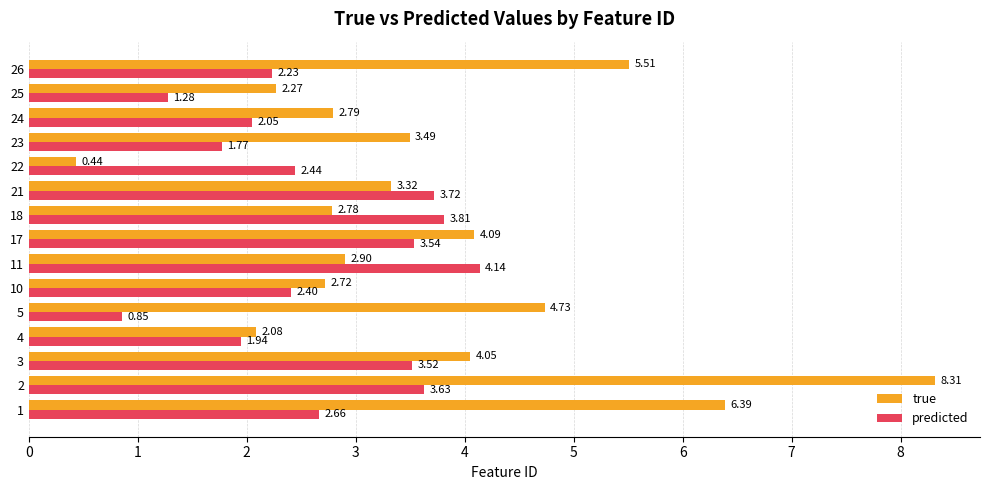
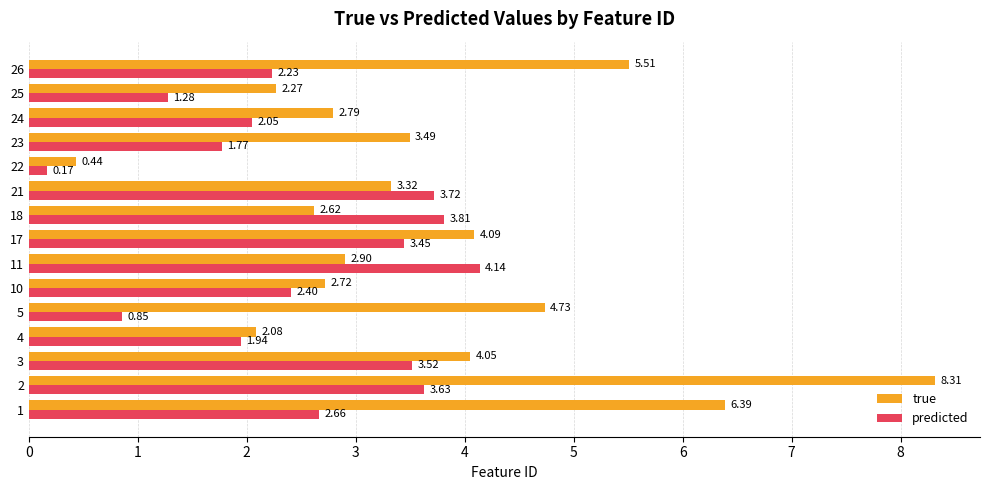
predicted, 22: 2.44 -> 0.17
true, 18: 2.78 -> 2.62
predicted, 17: 3.54 -> 3.45
